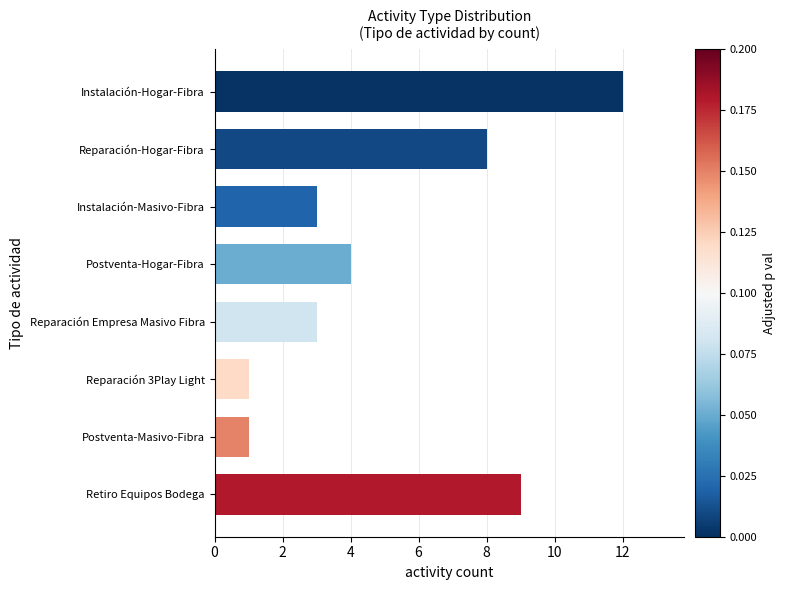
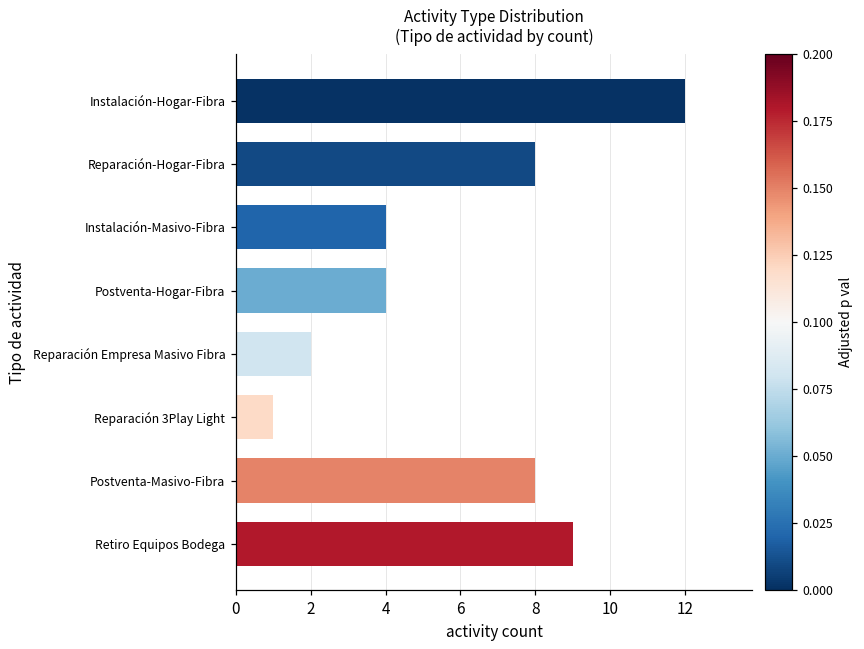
Instalación-Masivo-Fibra: 3 -> 4
Reparación Empresa Masivo Fibra: 3 -> 2
Postventa-Masivo-Fibra: 1 -> 8
